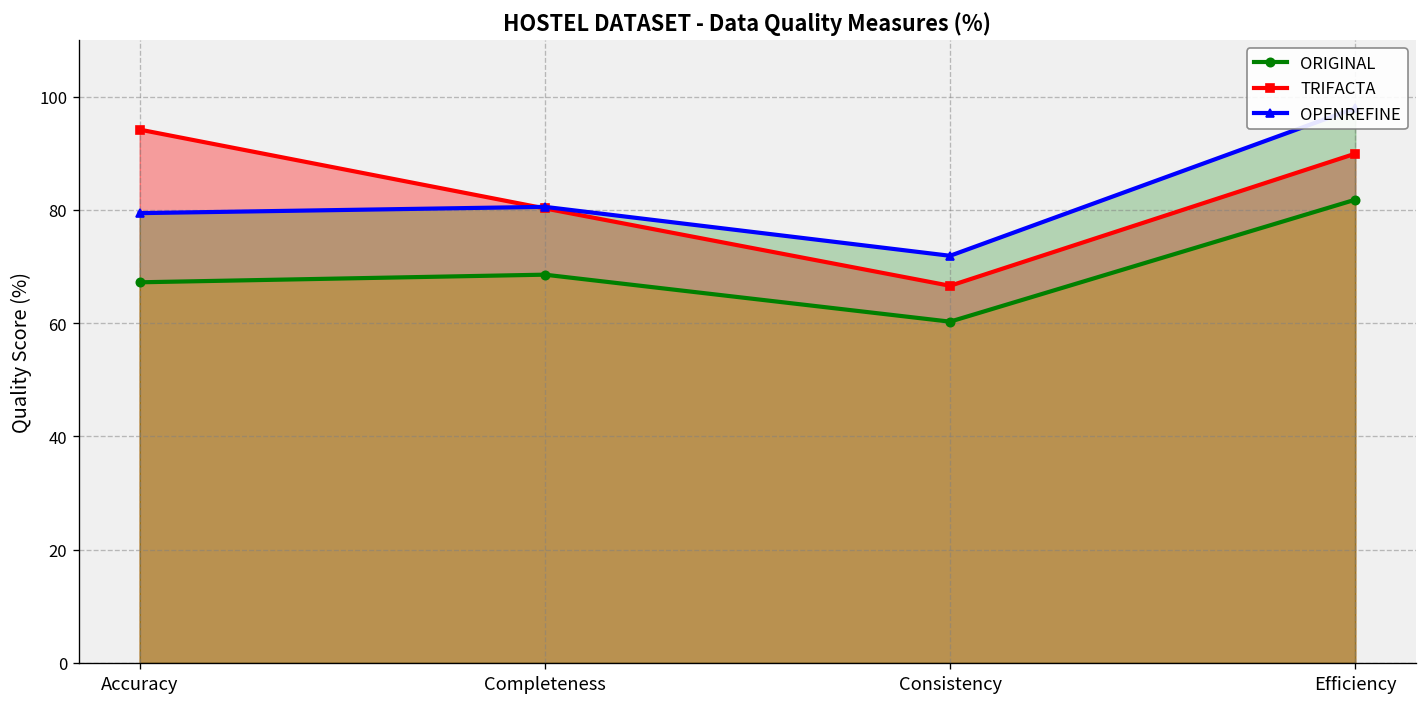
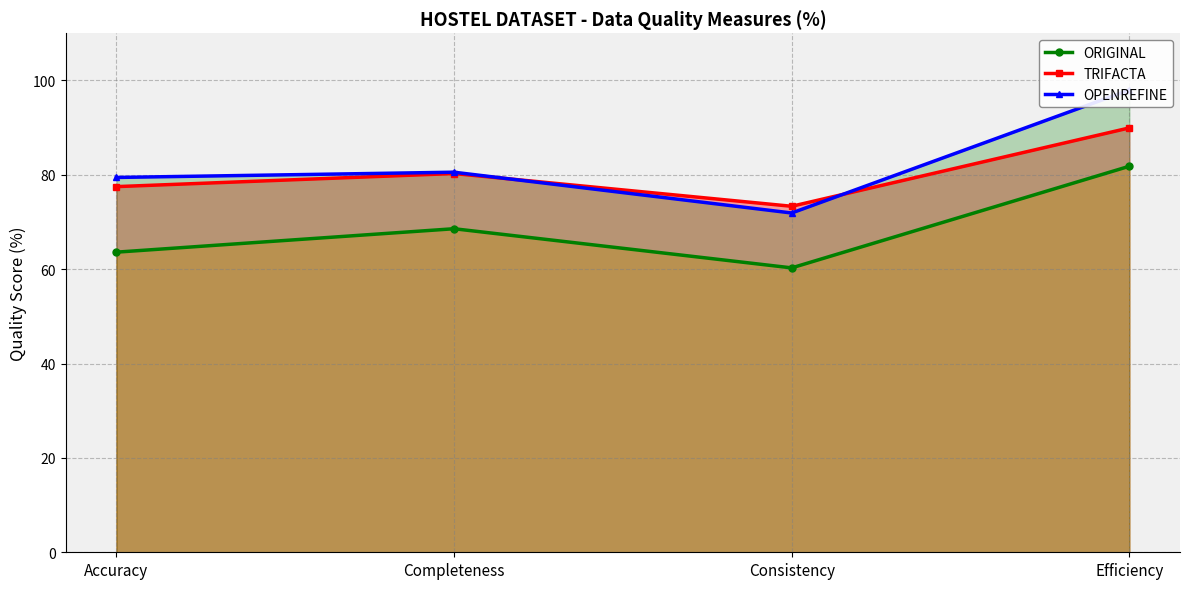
ORIGINAL, Accuracy: 67 -> 64
TRIFACTA, Accuracy: 94 -> 78
TRIFACTA, Consistency: 67 -> 73
